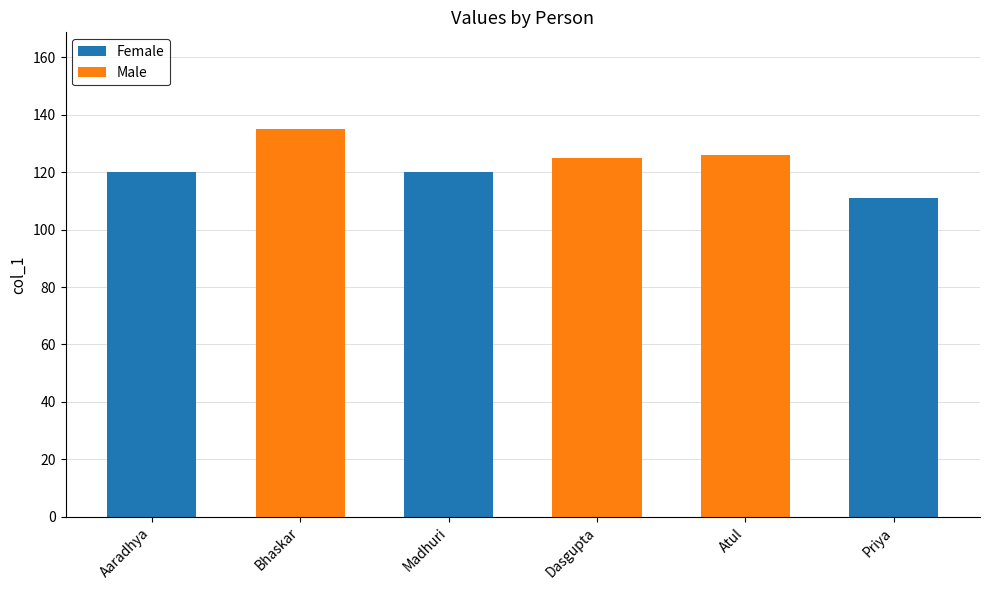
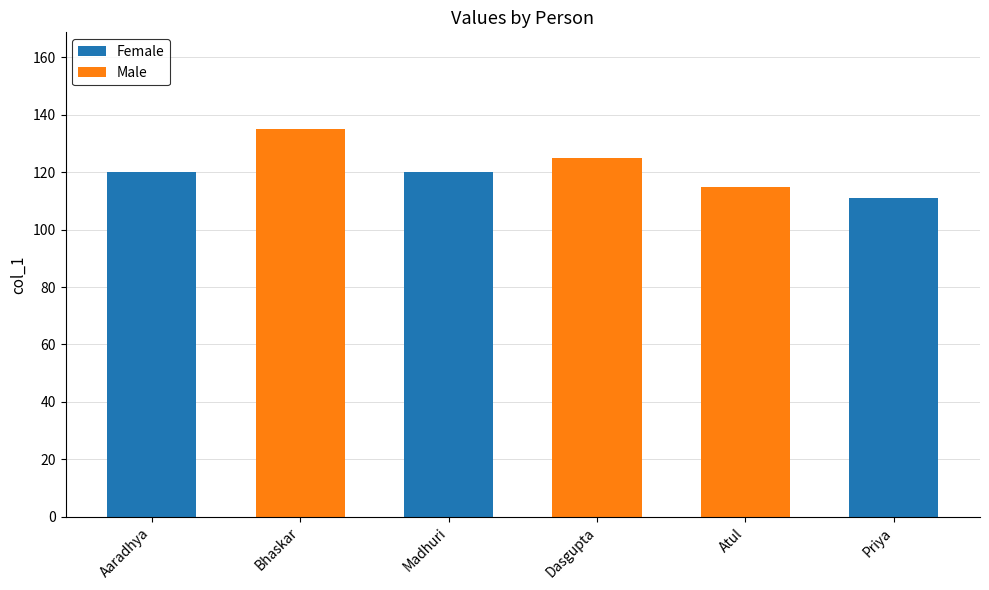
Male, Atul: 126 -> 115
